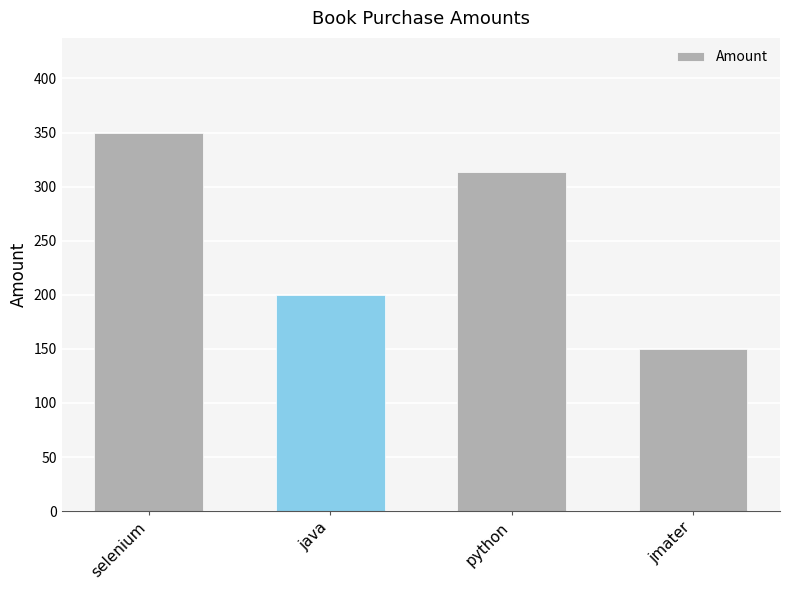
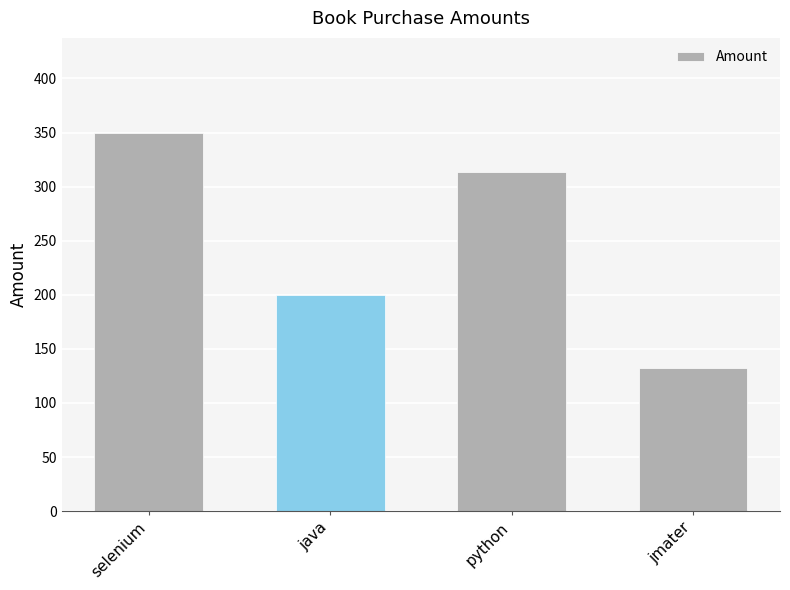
jmater: 150 -> 132
